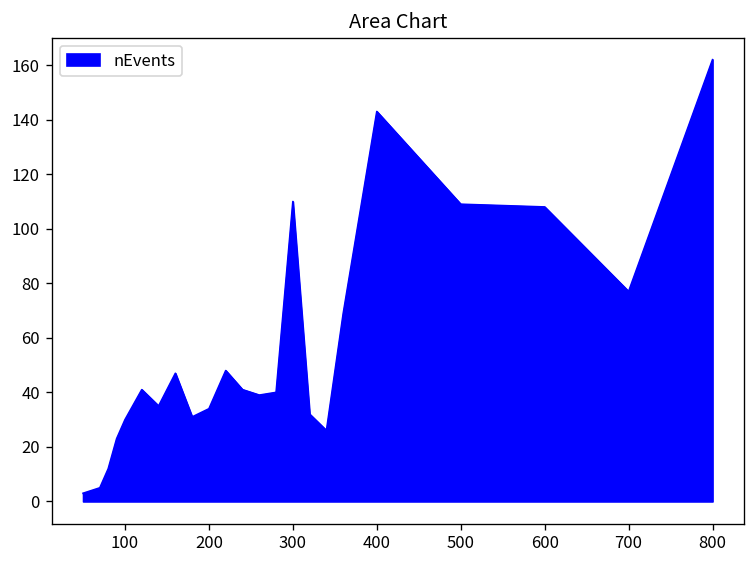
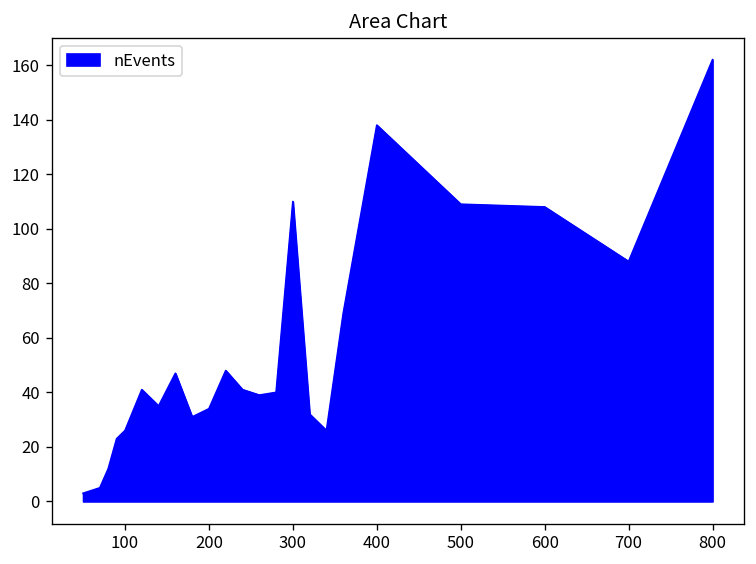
100: 30 -> 26
400: 143 -> 138
700: 77 -> 88
